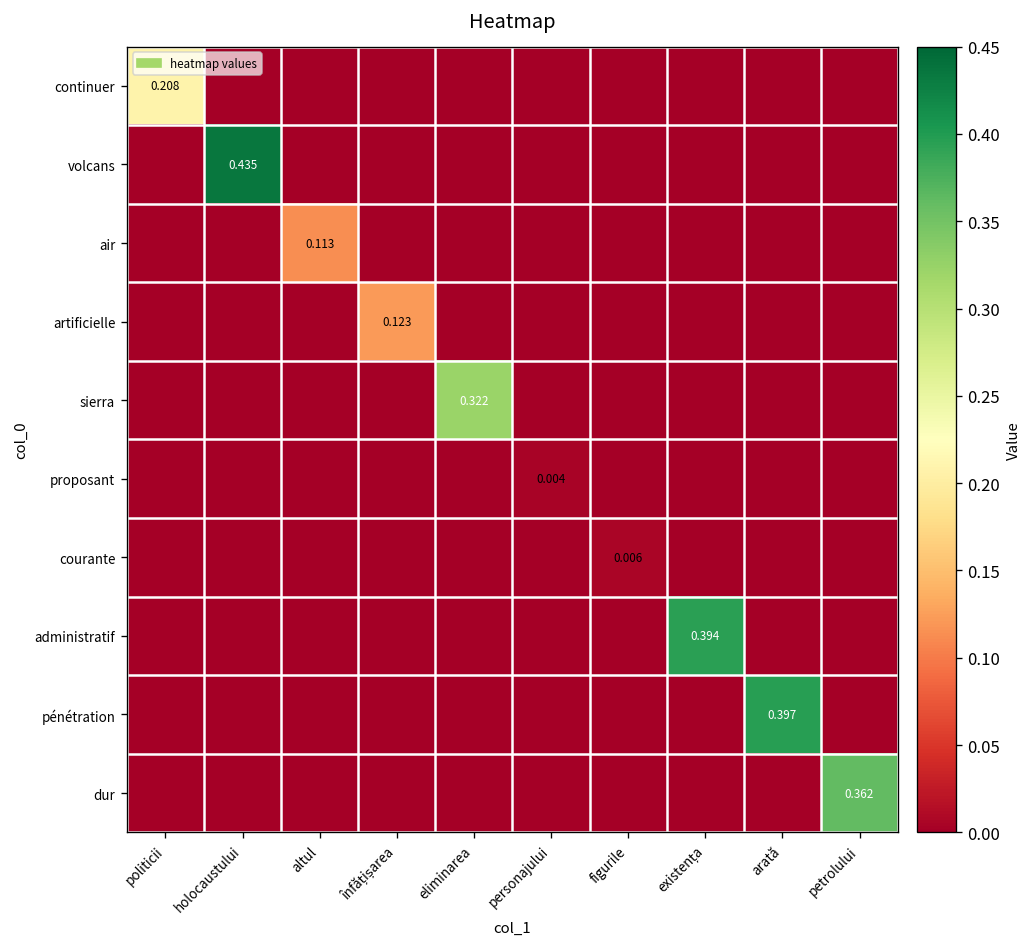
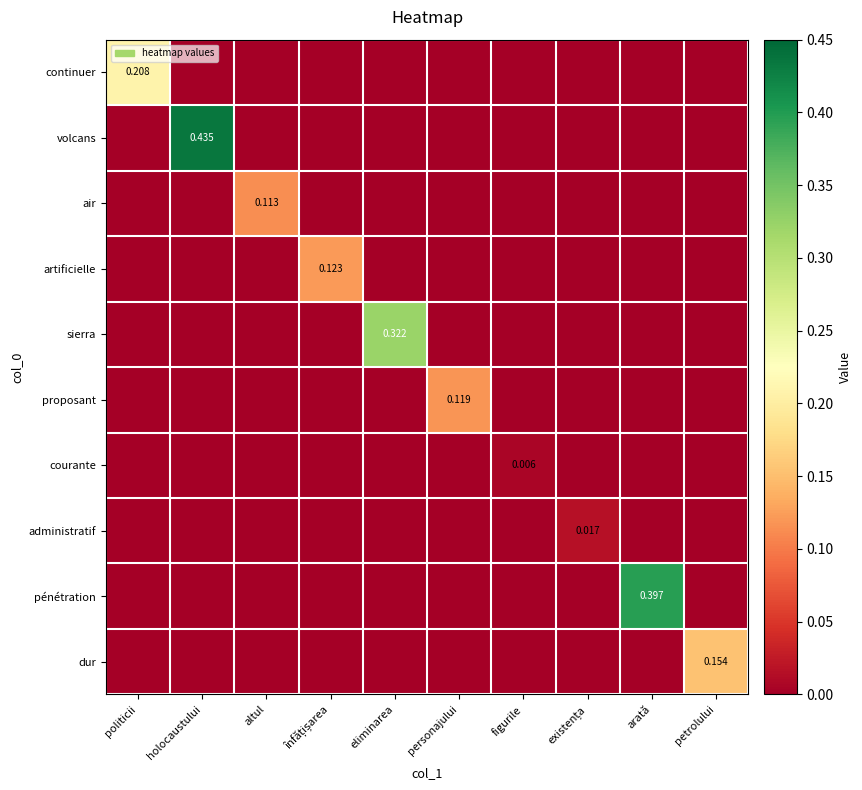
proposant, personajului: 0.004 -> 0.119
administratif, existența: 0.394 -> 0.017
dur, petrolului: 0.362 -> 0.154
